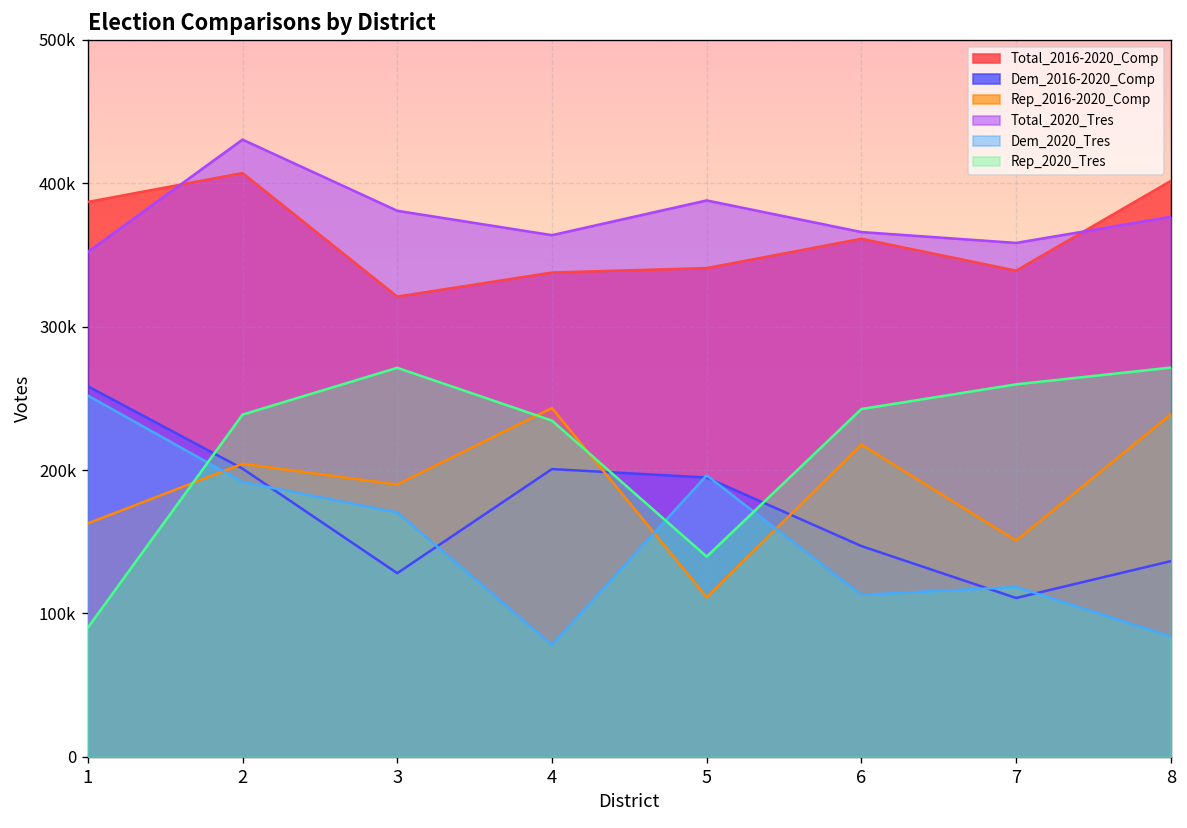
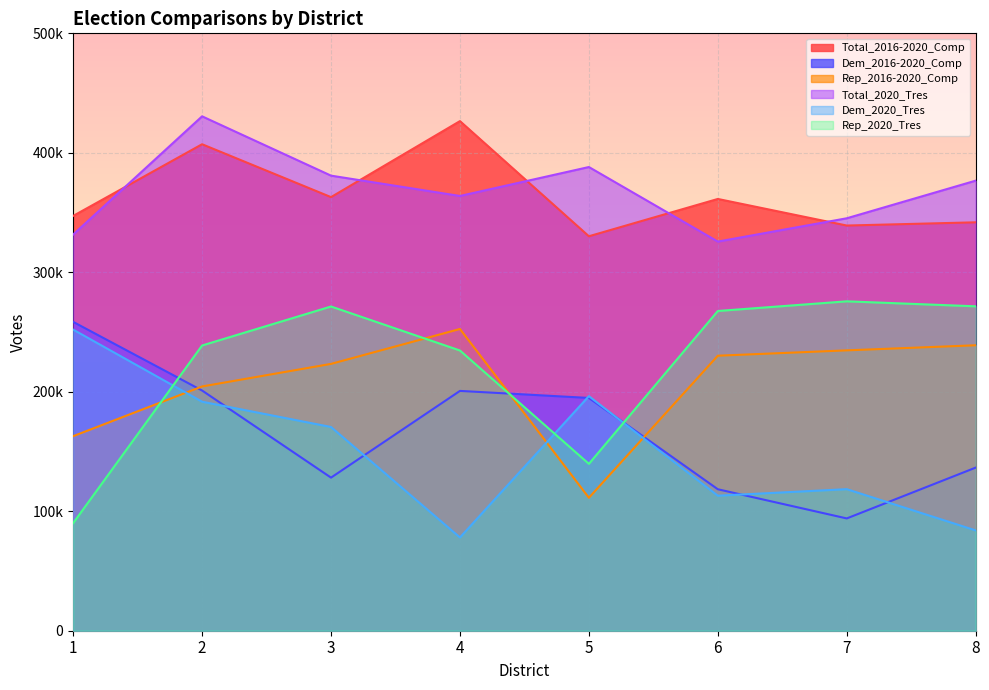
Total_2016-2020_Comp, 1: 387000 -> 347000
Total_2020_Tres, 1: 352000 -> 332000
Total_2016-2020_Comp, 3: 321000 -> 363000
Rep_2016-2020_Comp, 3: 190000 -> 223000
Total_2016-2020_Comp, 4: 338000 -> 427000
Rep_2016-2020_Comp, 4: 243000 -> 253000
Total_2016-2020_Comp, 5: 341000 -> 330000
Dem_2016-2020_Comp, 6: 147000 -> 118000
Rep_2016-2020_Comp, 6: 218000 -> 230000
Total_2020_Tres, 6: 366000 -> 326000
Rep_2020_Tres, 6: 243000 -> 268000
Dem_2016-2020_Comp, 7: 111000 -> 94000
Rep_2016-2020_Comp, 7: 151000 -> 235000
Total_2020_Tres, 7: 358000 -> 345000
Rep_2020_Tres, 7: 260000 -> 276000
Total_2016-2020_Comp, 8: 402000 -> 342000
